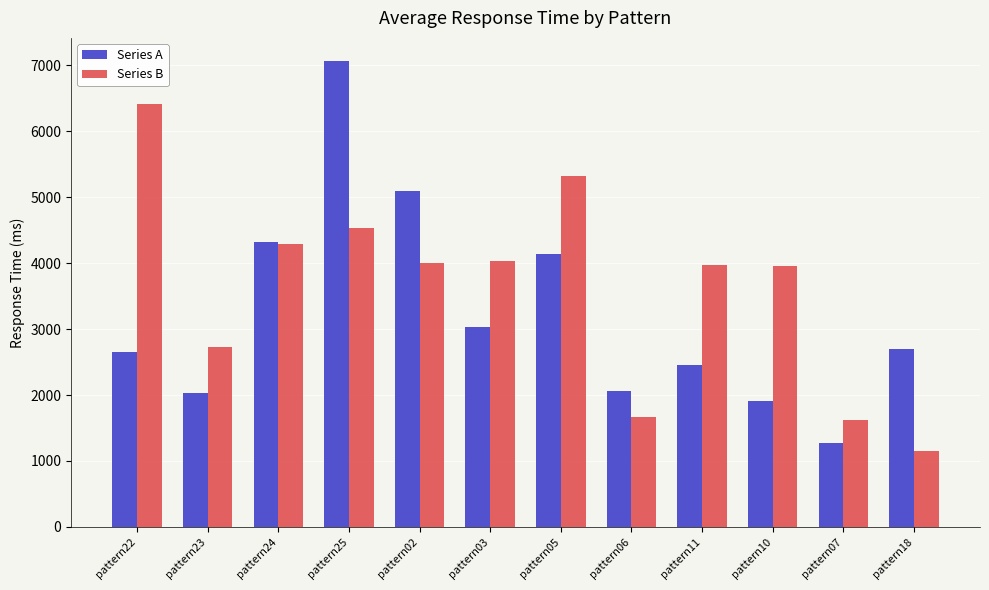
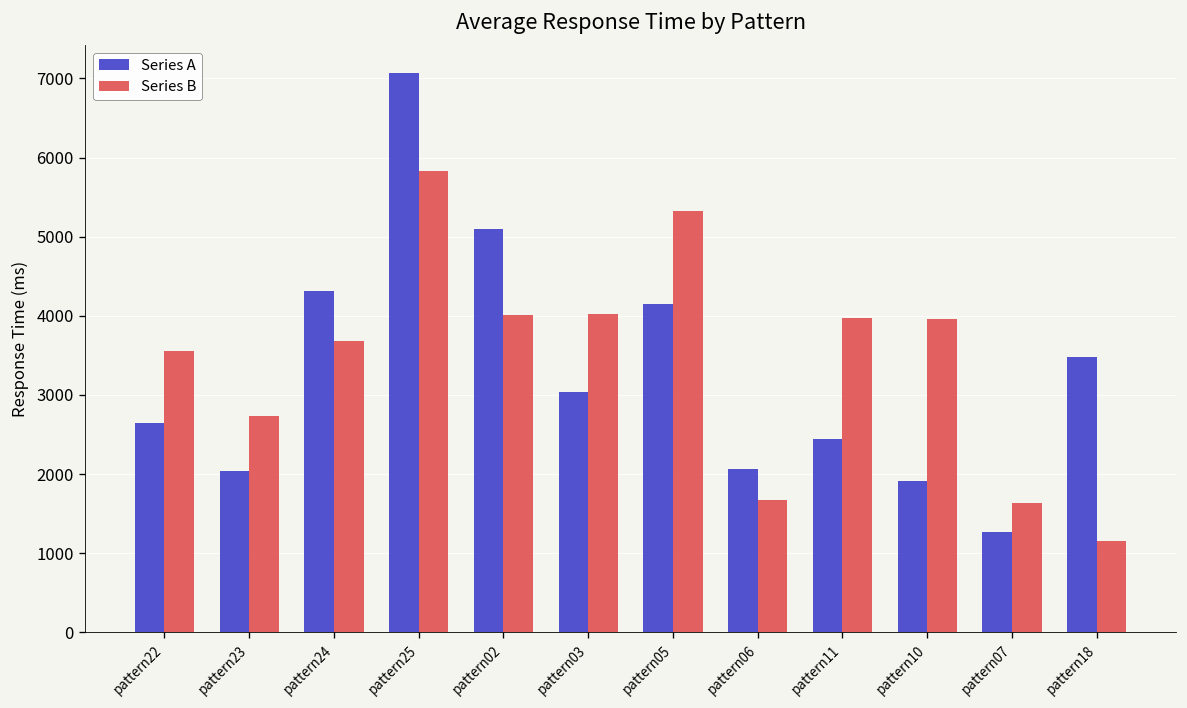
Series B, pattern22: 6400 -> 3600
Series B, pattern24: 4300 -> 3700
Series B, pattern25: 4500 -> 5800
Series A, pattern18: 2700 -> 3500
